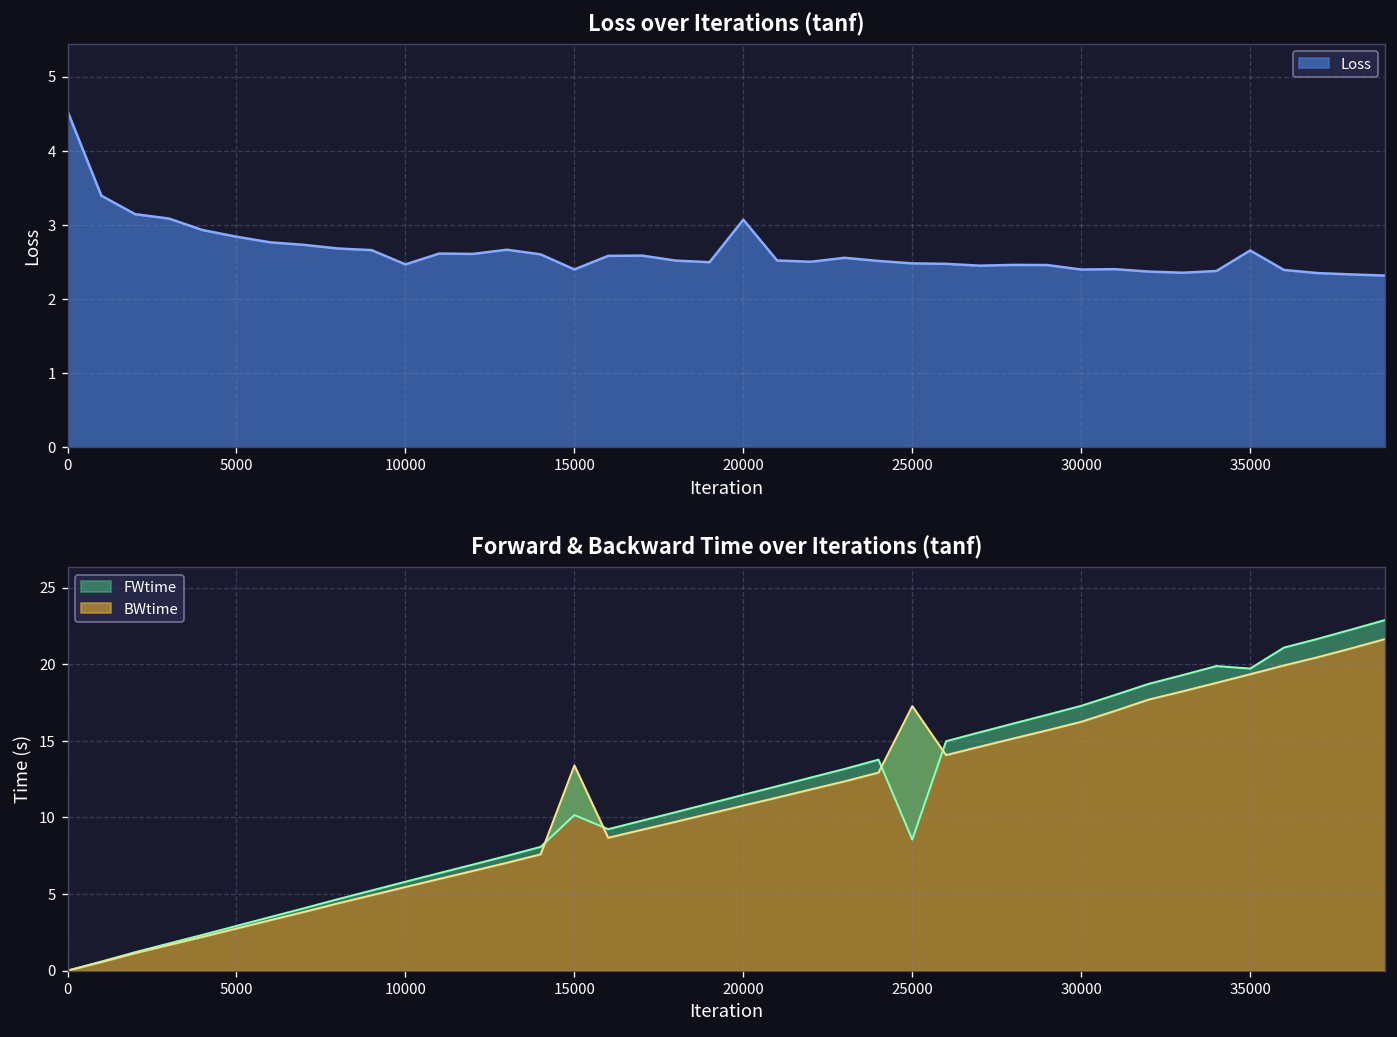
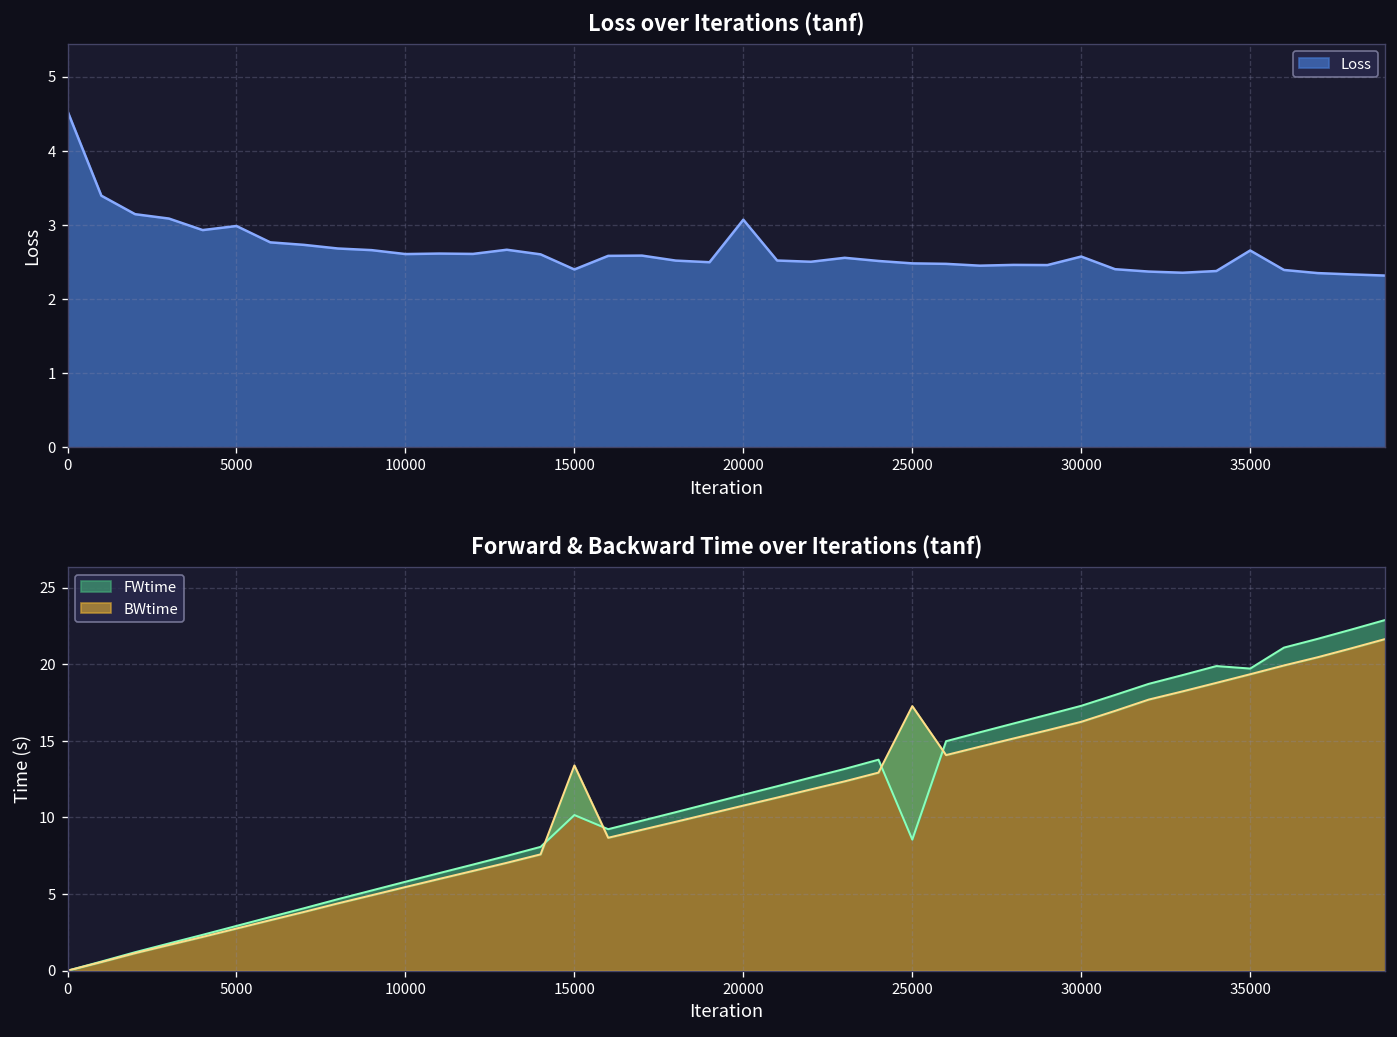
Loss over Iterations (tanf), 5000: 2.8 -> 3.0
Loss over Iterations (tanf), 10000: 2.5 -> 2.6
Loss over Iterations (tanf), 30000: 2.4 -> 2.6
